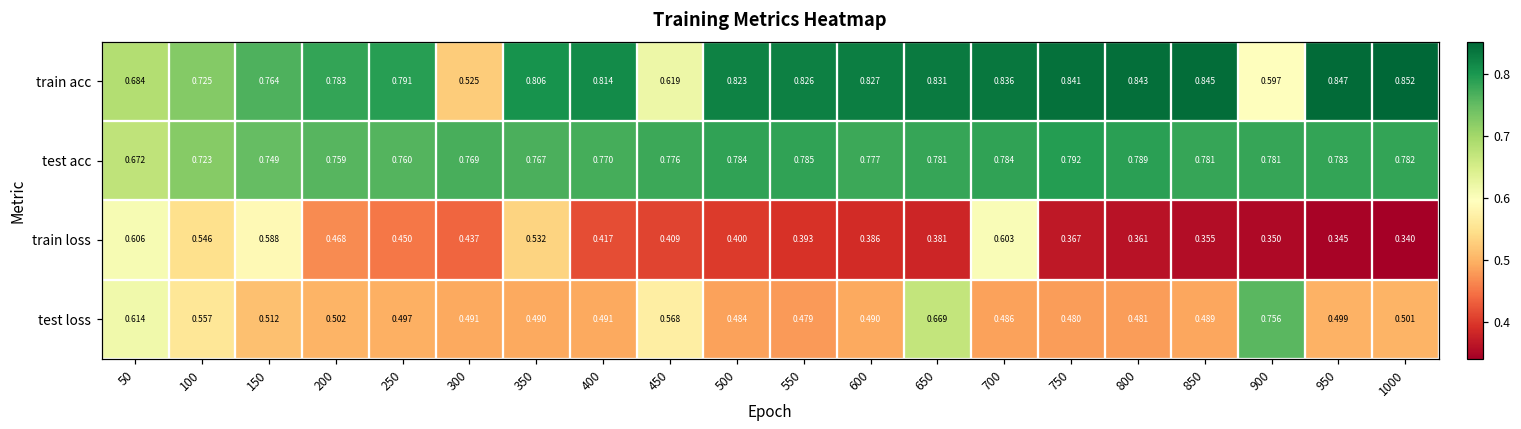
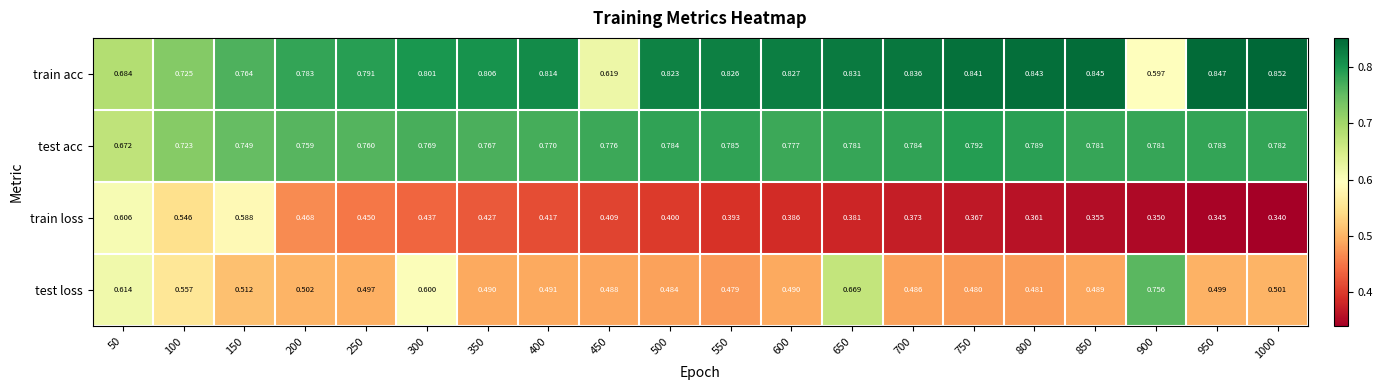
train acc, 300: 0.525 -> 0.801
train loss, 350: 0.532 -> 0.427
train loss, 700: 0.603 -> 0.373
test loss, 300: 0.491 -> 0.600
test loss, 450: 0.568 -> 0.488
